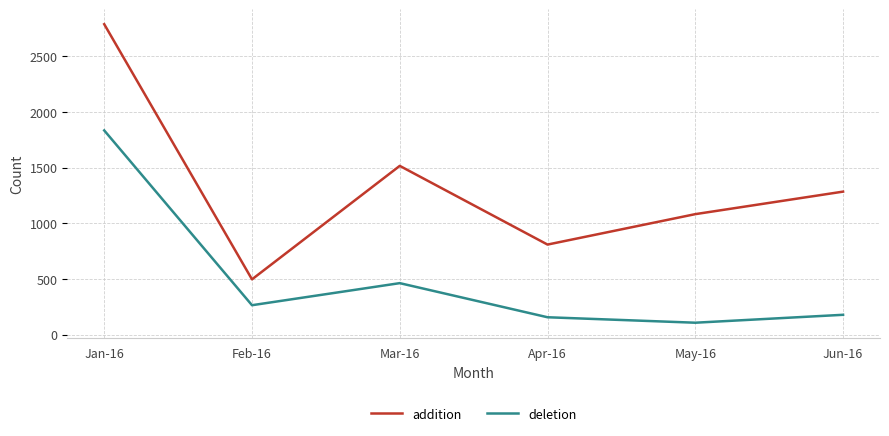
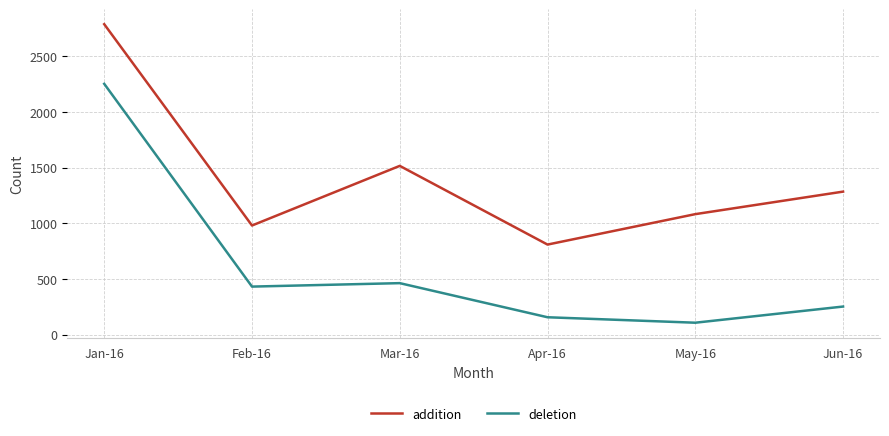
deletion, Jan-16: 1830 -> 2250
addition, Feb-16: 500 -> 980
deletion, Feb-16: 270 -> 430
deletion, Jun-16: 180 -> 250
